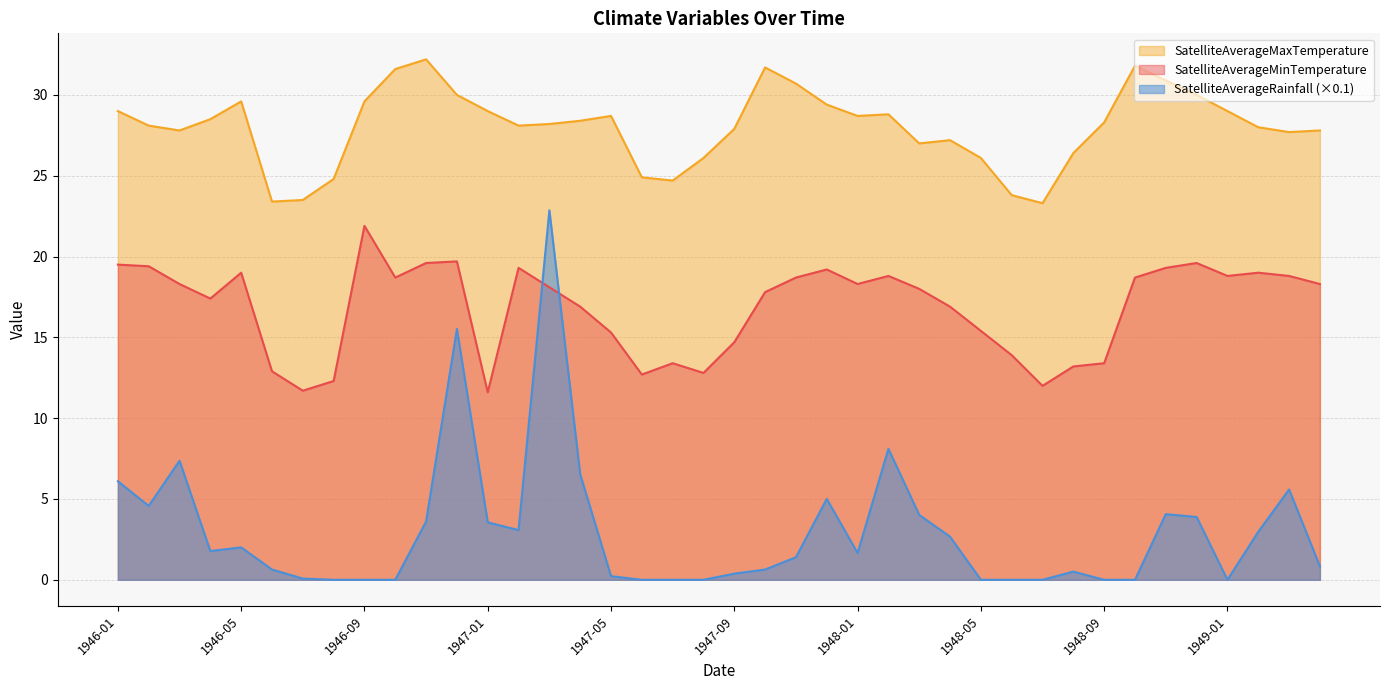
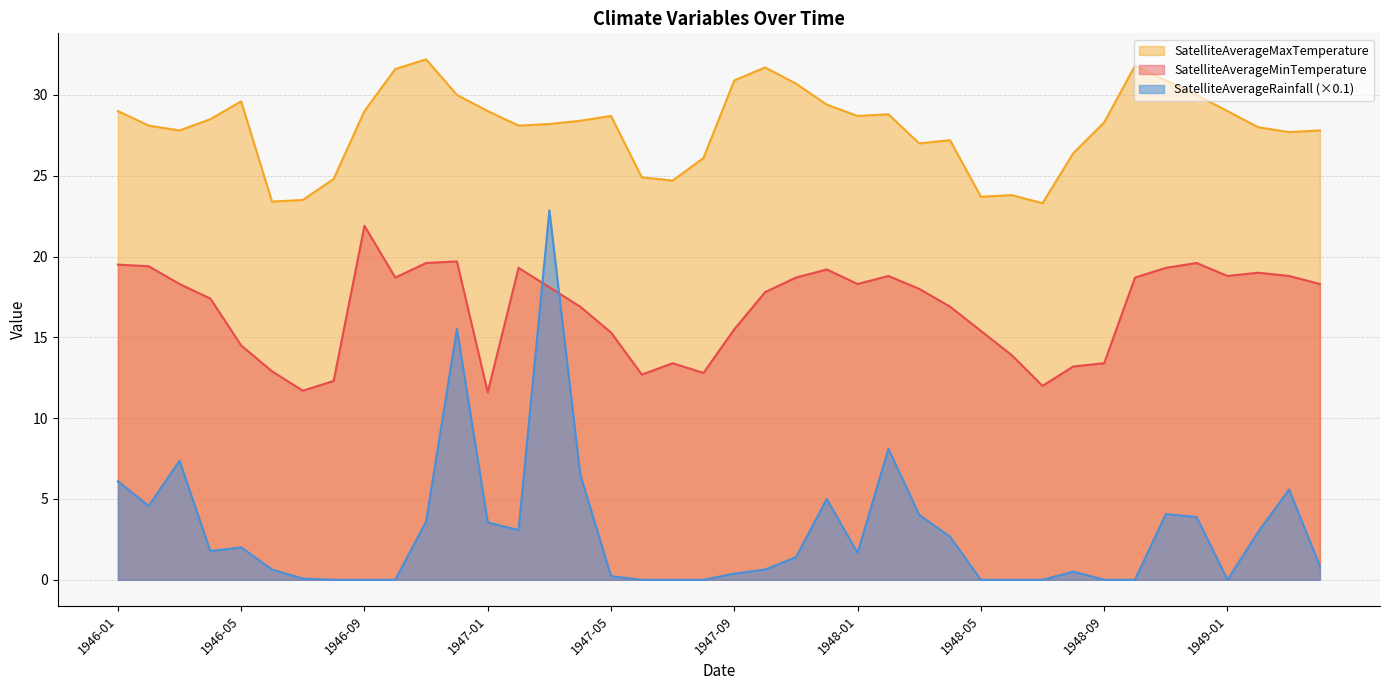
SatelliteAverageMinTemperature, 1946-05: 19.0 -> 14.5
SatelliteAverageMaxTemperature, 1946-09: 29.6 -> 29.0
SatelliteAverageMaxTemperature, 1947-09: 27.9 -> 30.9
SatelliteAverageMinTemperature, 1947-09: 14.7 -> 15.5
SatelliteAverageMaxTemperature, 1948-05: 26.1 -> 23.7
